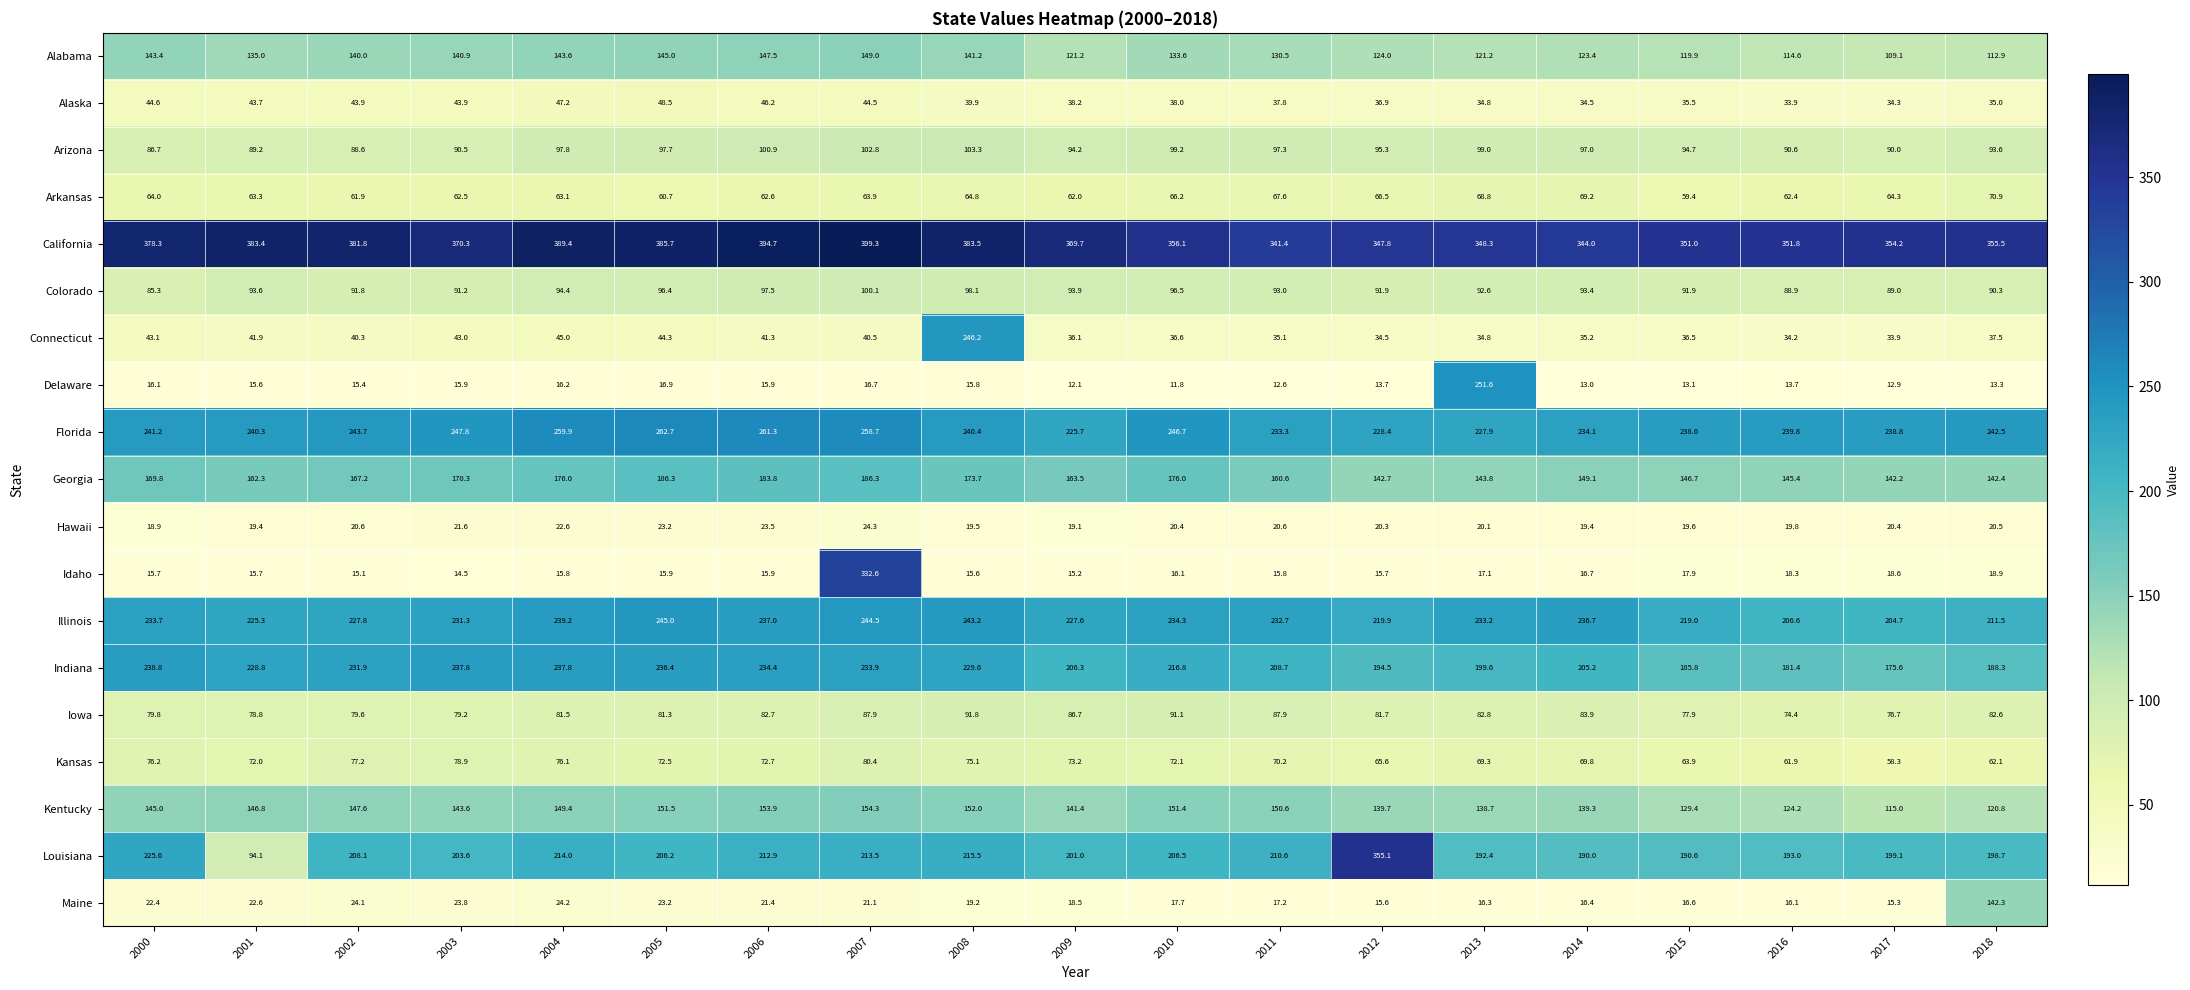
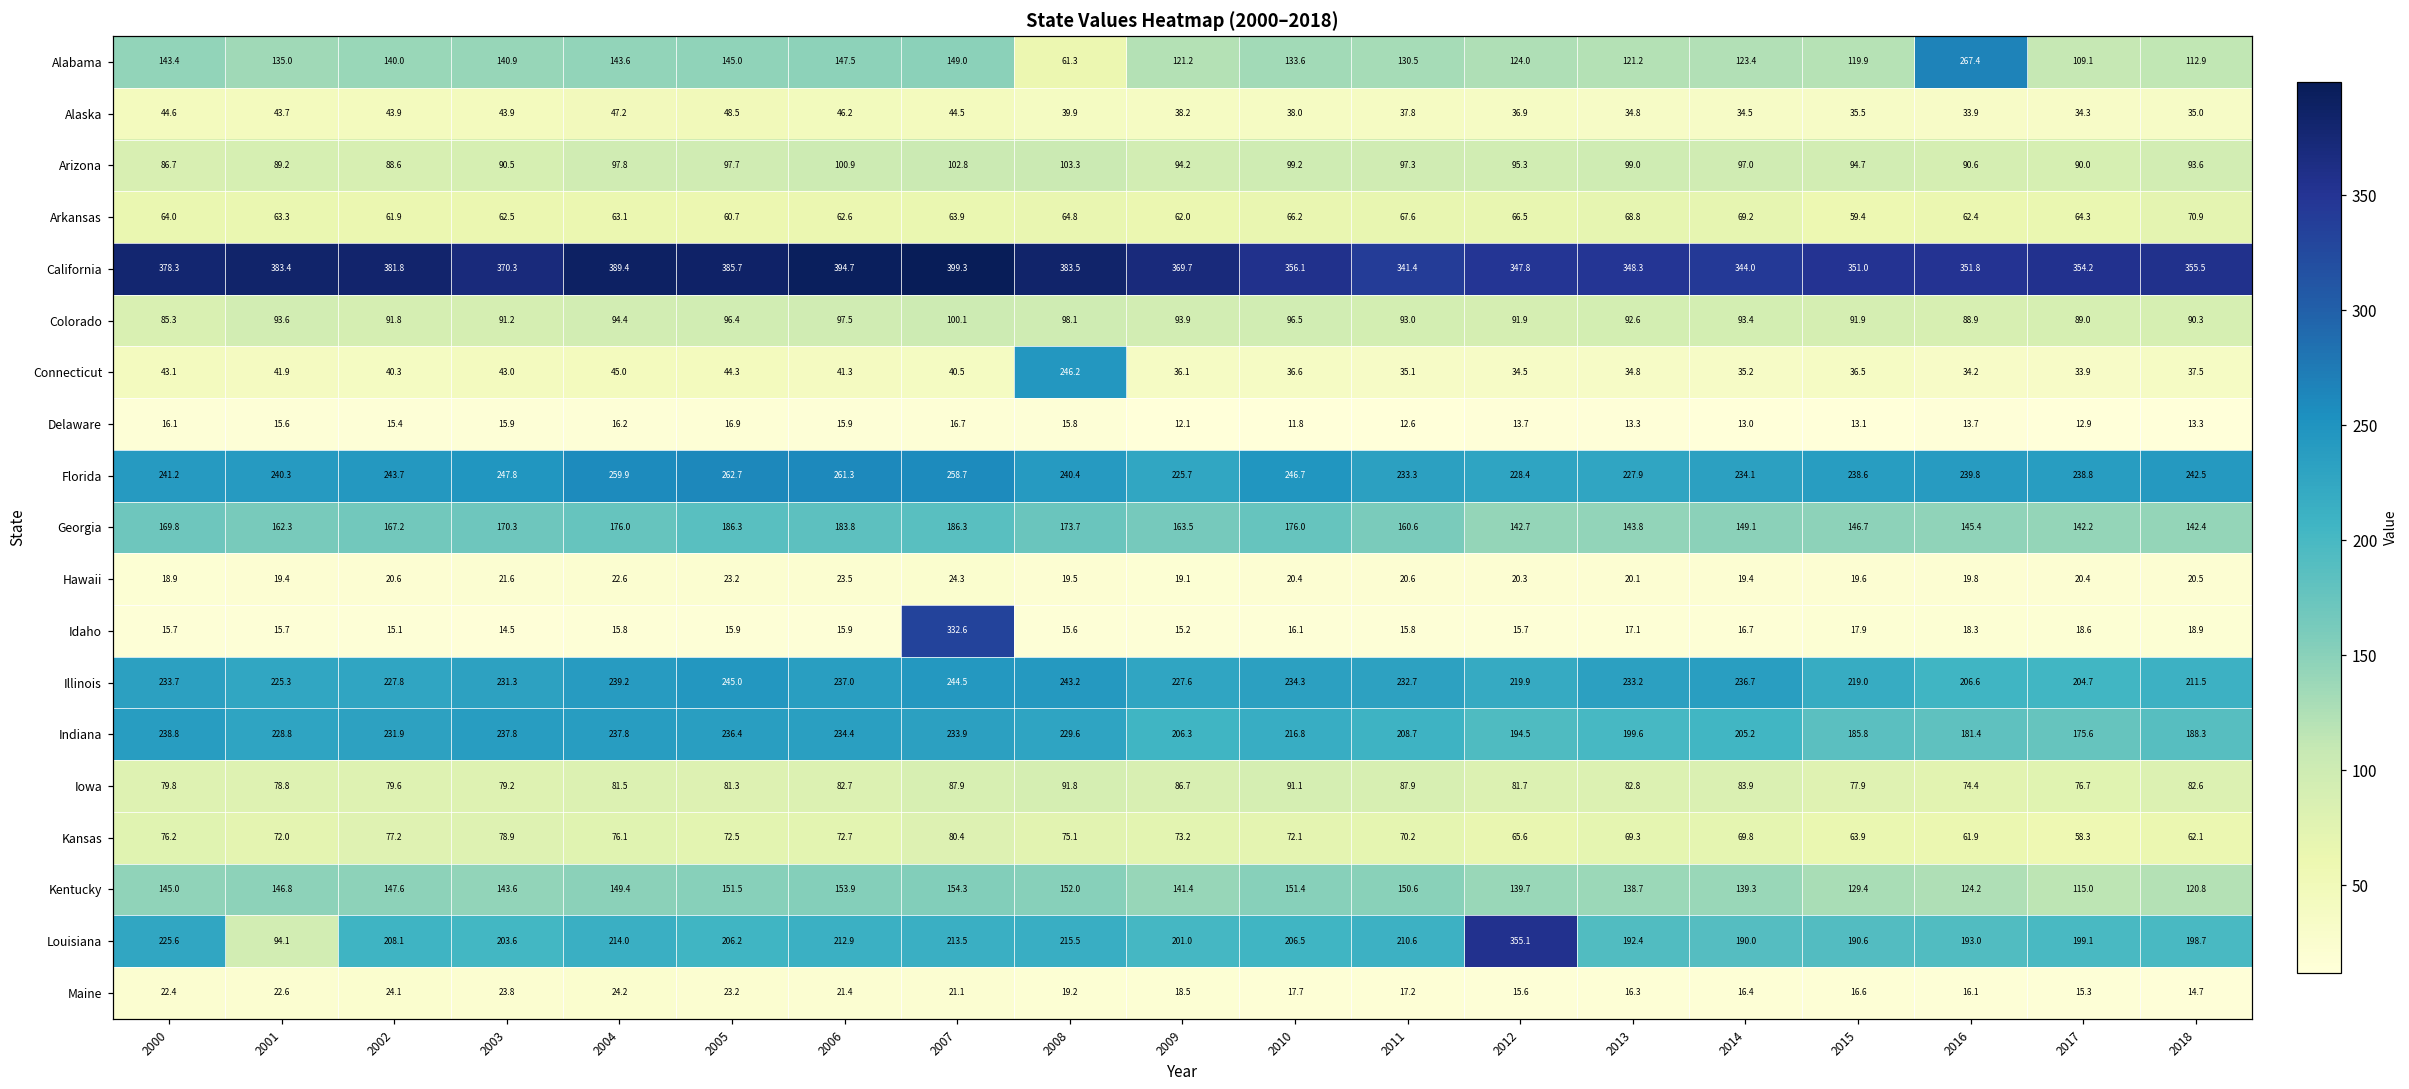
Alabama, 2008: 141.2 -> 61.3
Alabama, 2016: 114.6 -> 267.4
Delaware, 2013: 251.6 -> 13.3
Maine, 2018: 142.3 -> 14.7
